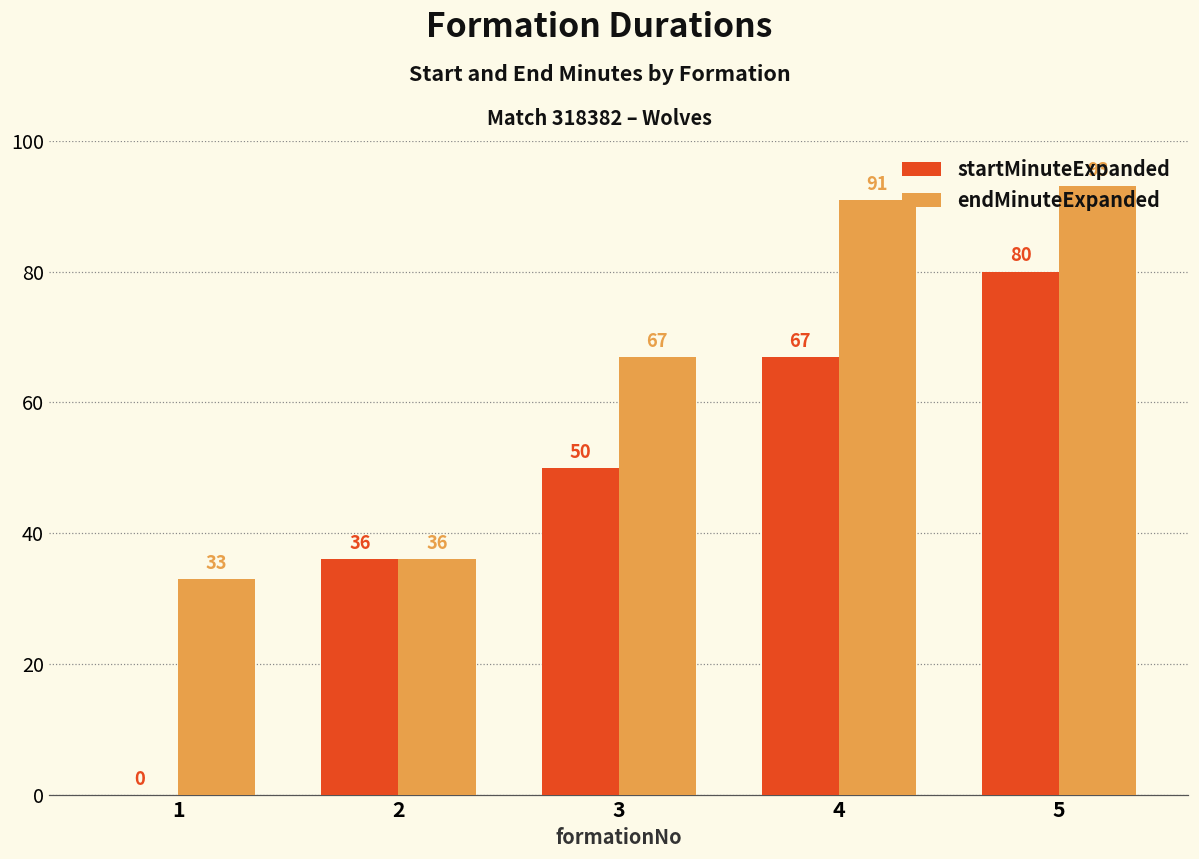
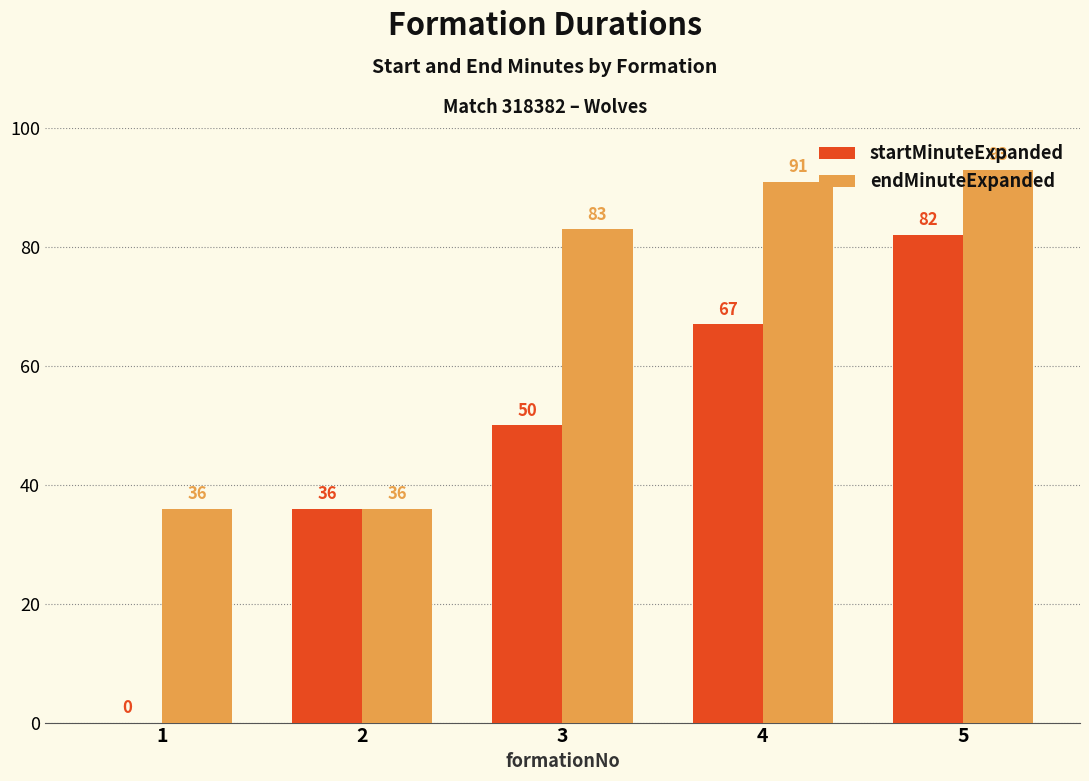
endMinuteExpanded, 1: 33 -> 36
endMinuteExpanded, 3: 67 -> 83
startMinuteExpanded, 5: 80 -> 82
